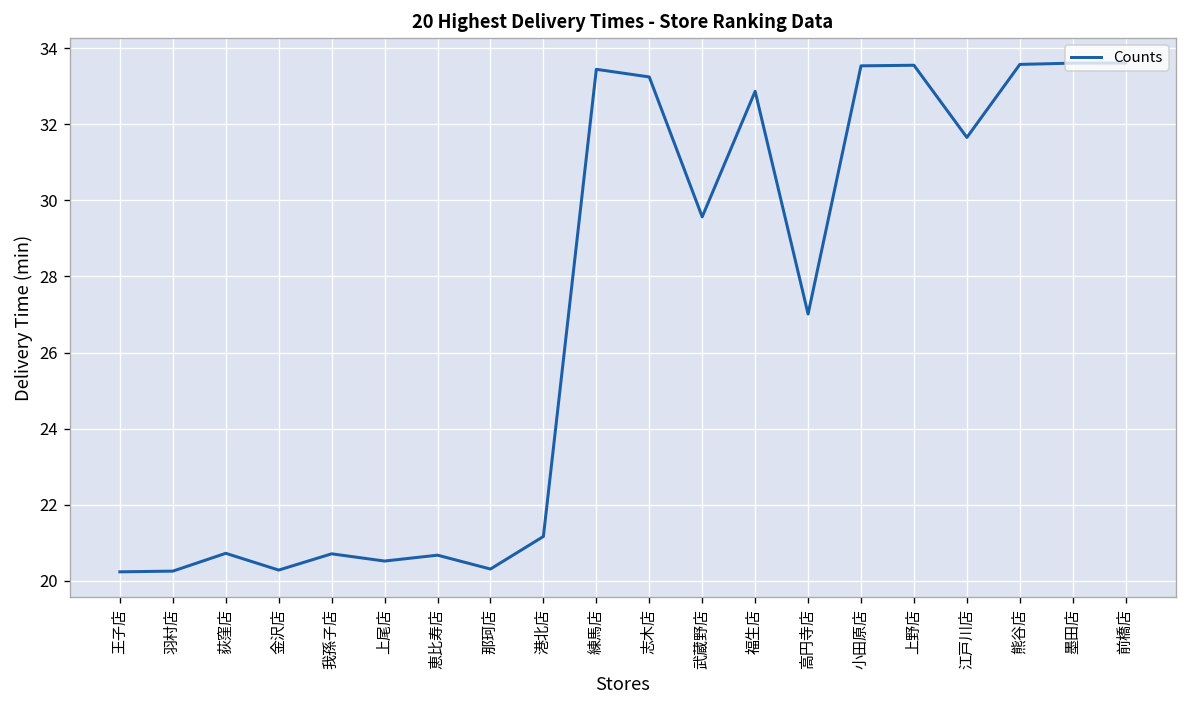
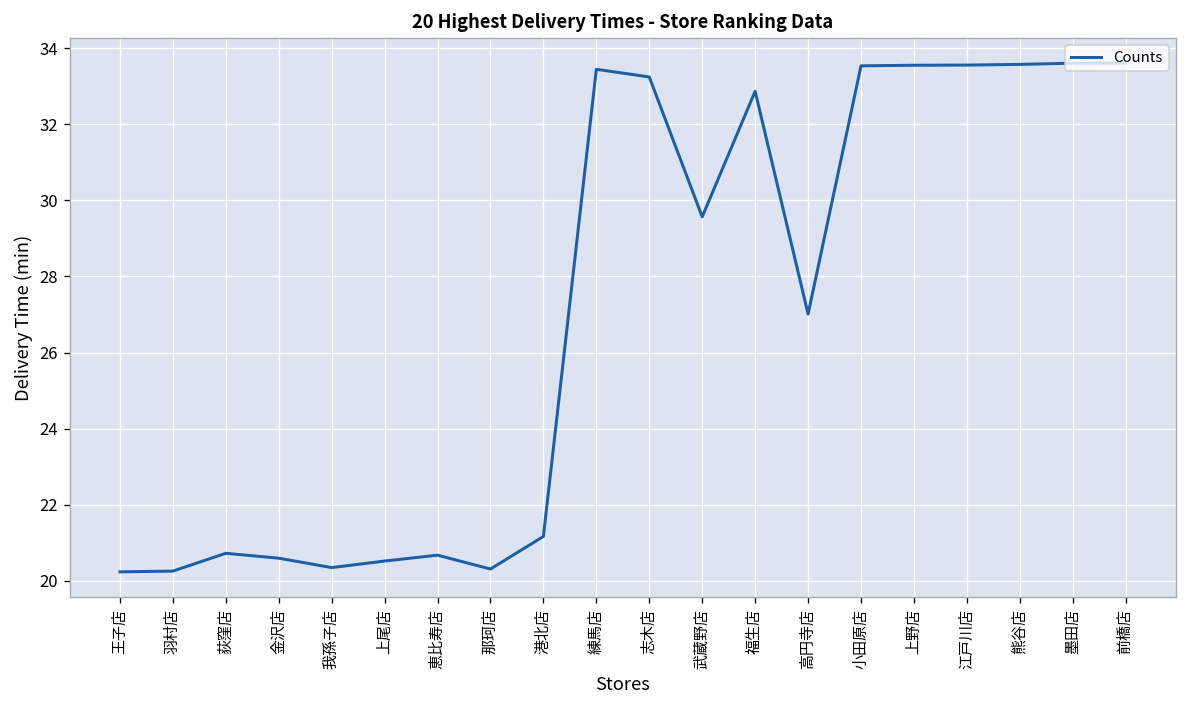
金沢店: 20.3 -> 20.6
我孫子店: 20.7 -> 20.3
江戸川店: 31.7 -> 33.6
